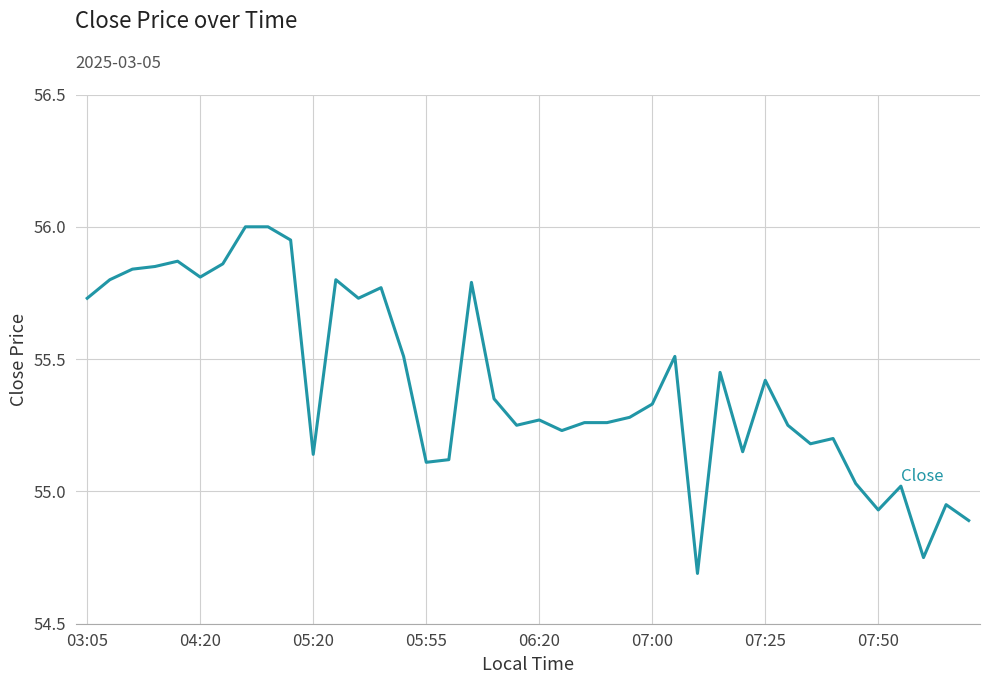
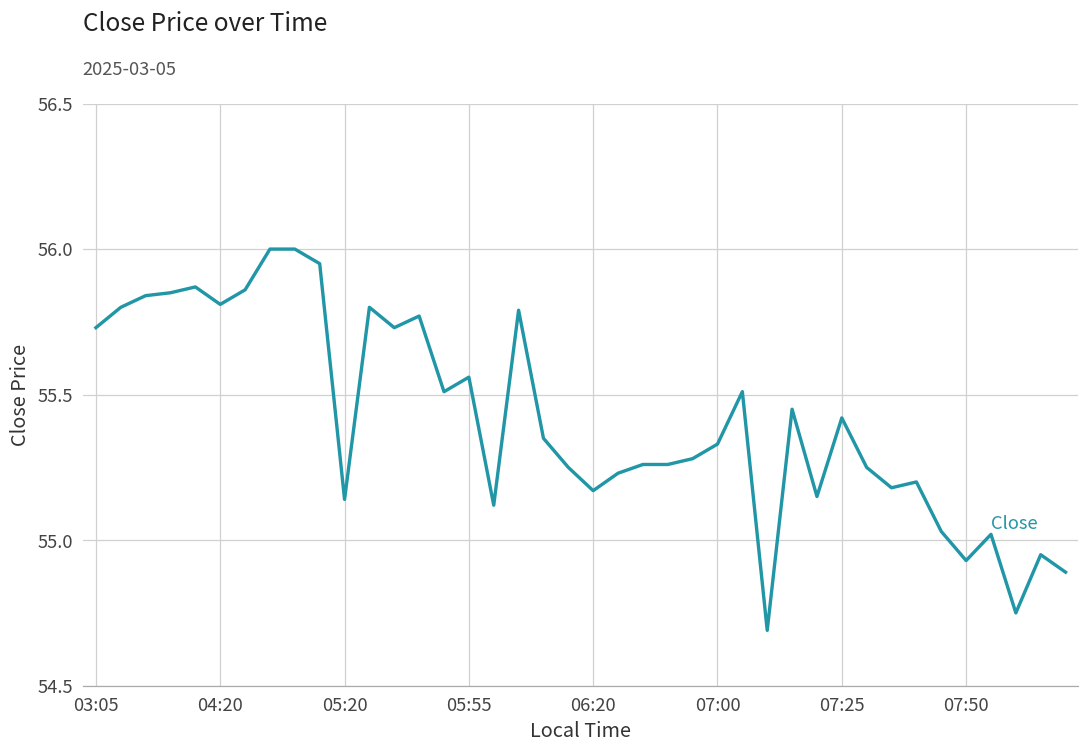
05:55: 55.11 -> 55.56
06:20: 55.27 -> 55.17
